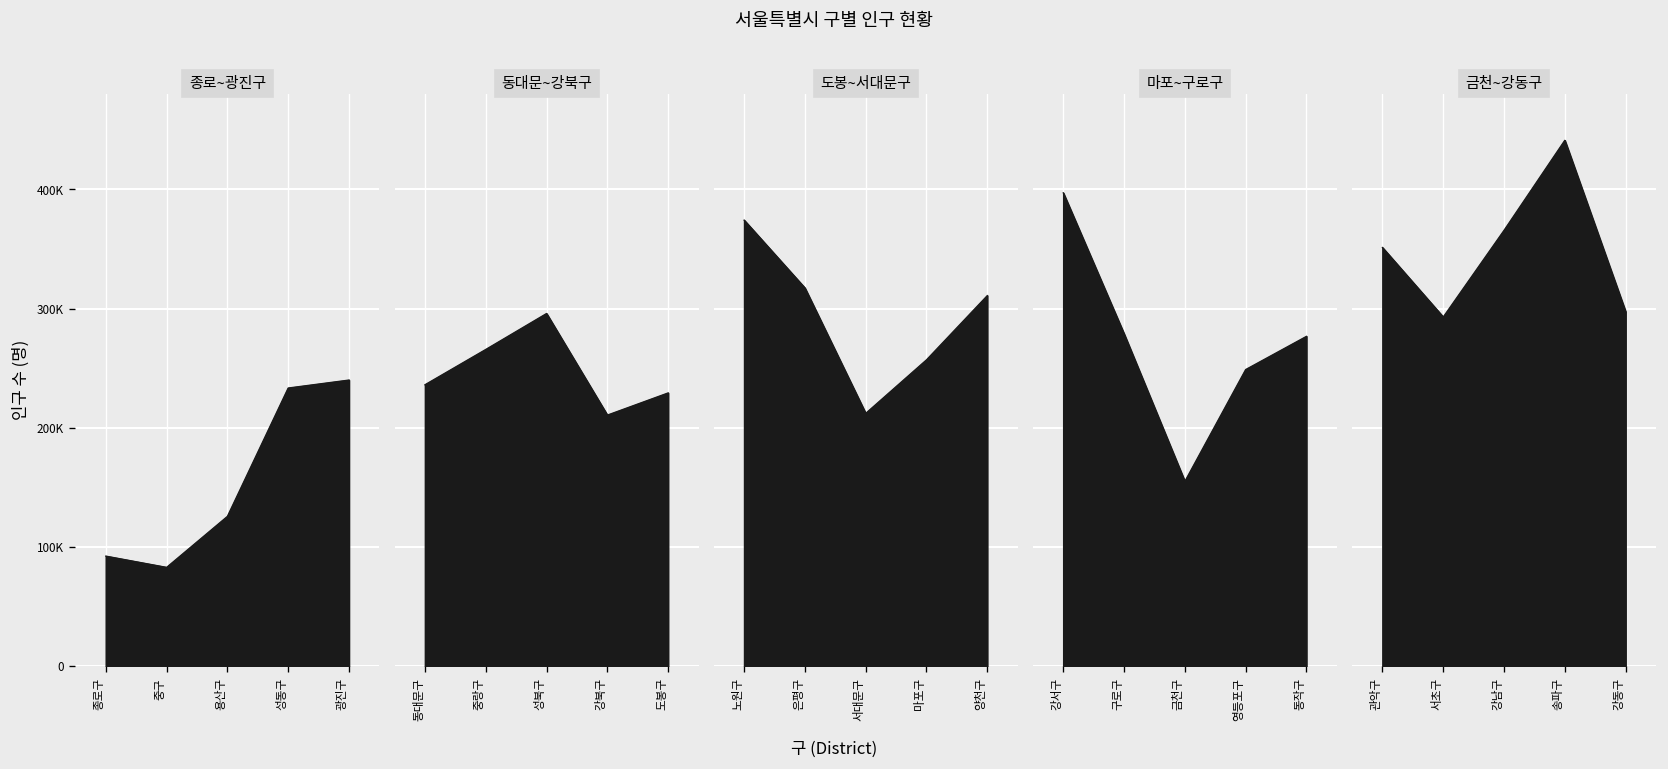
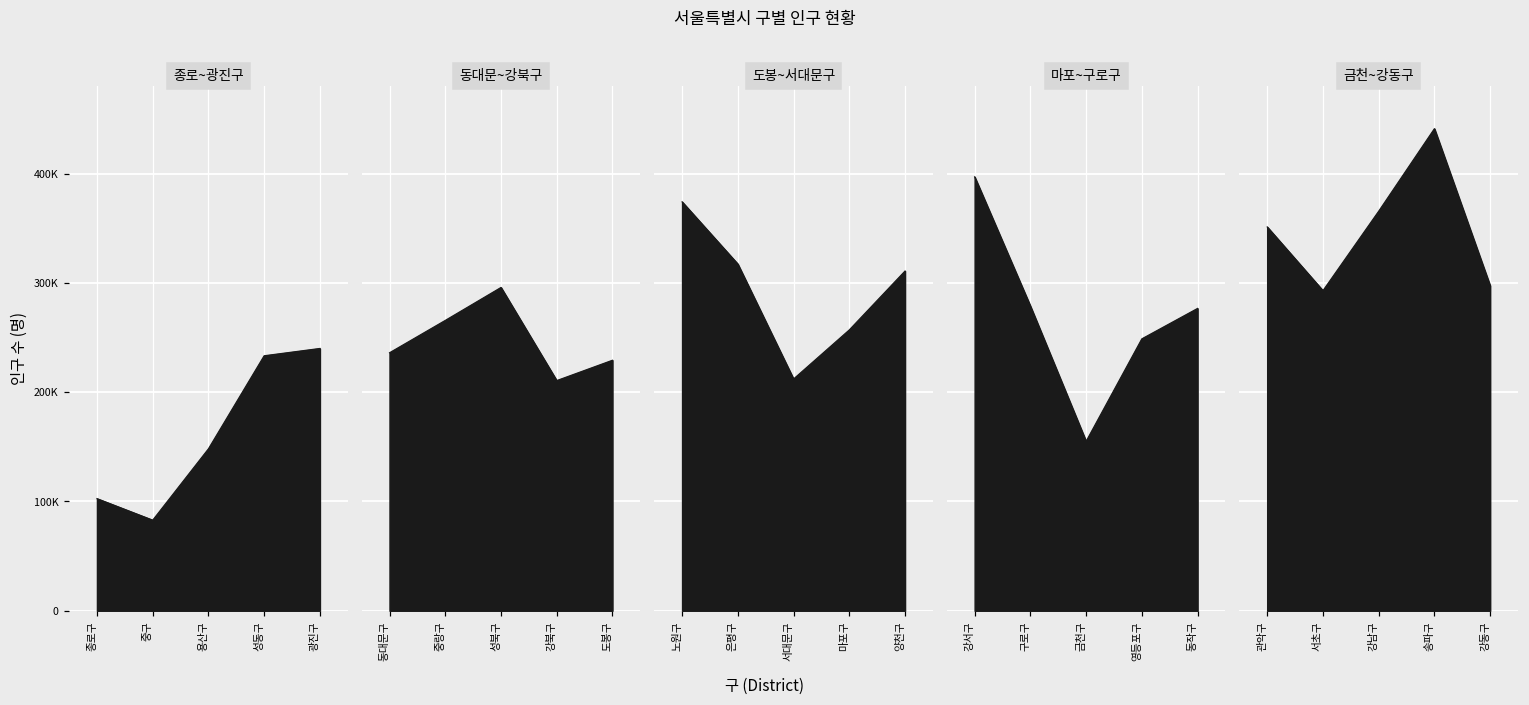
종로~광진구, 종로구: 90000 -> 100000
종로~광진구, 용산구: 130000 -> 150000
